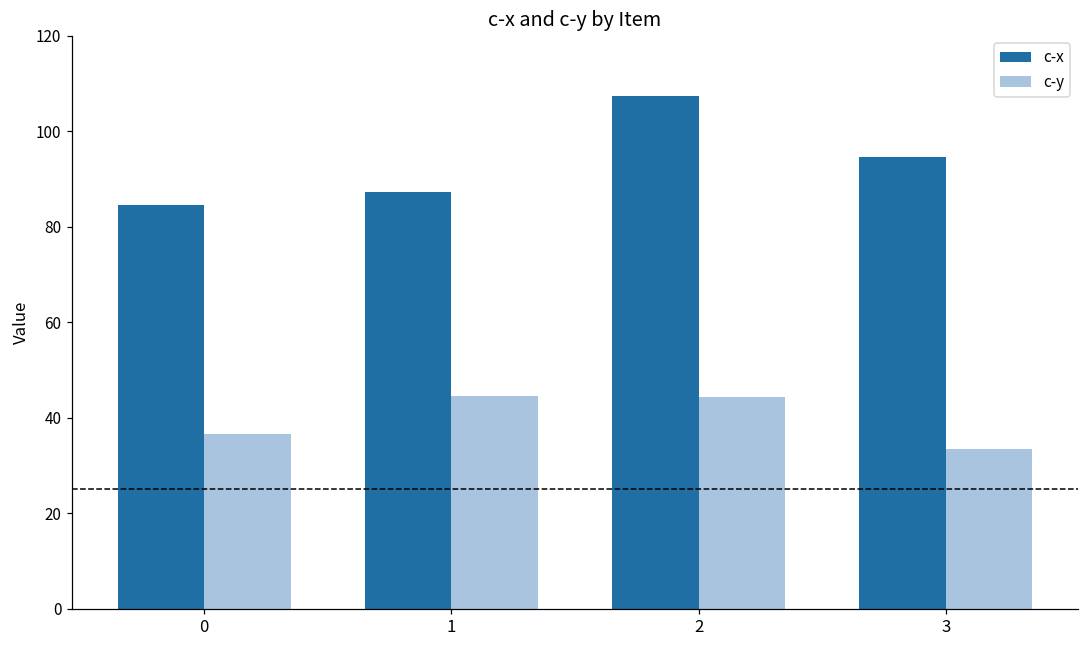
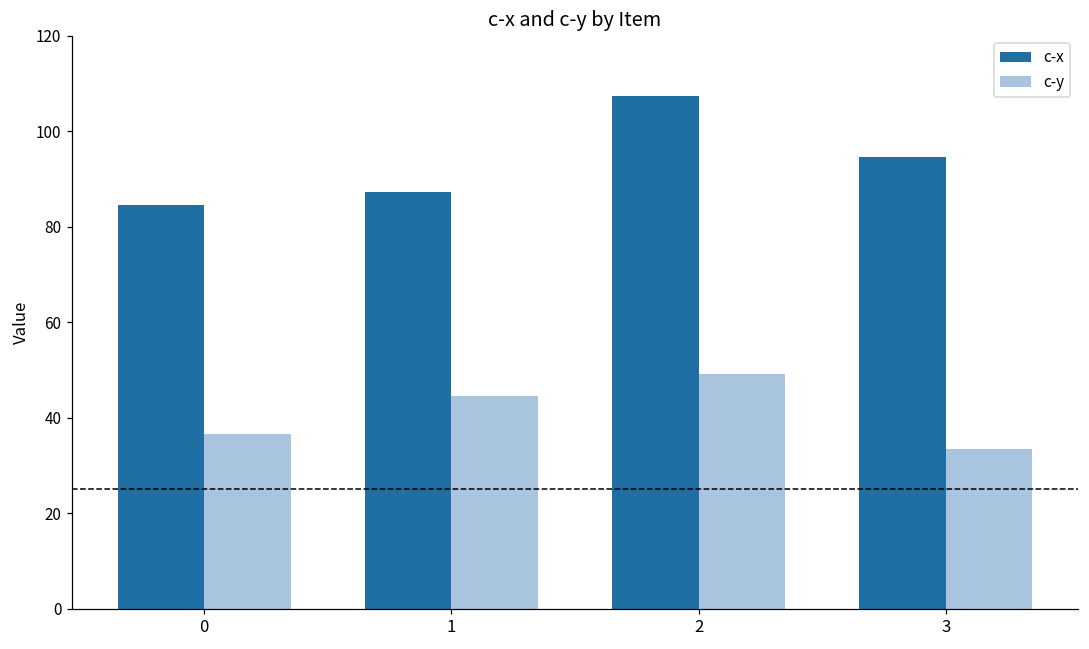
c-y, 2: 44 -> 49
